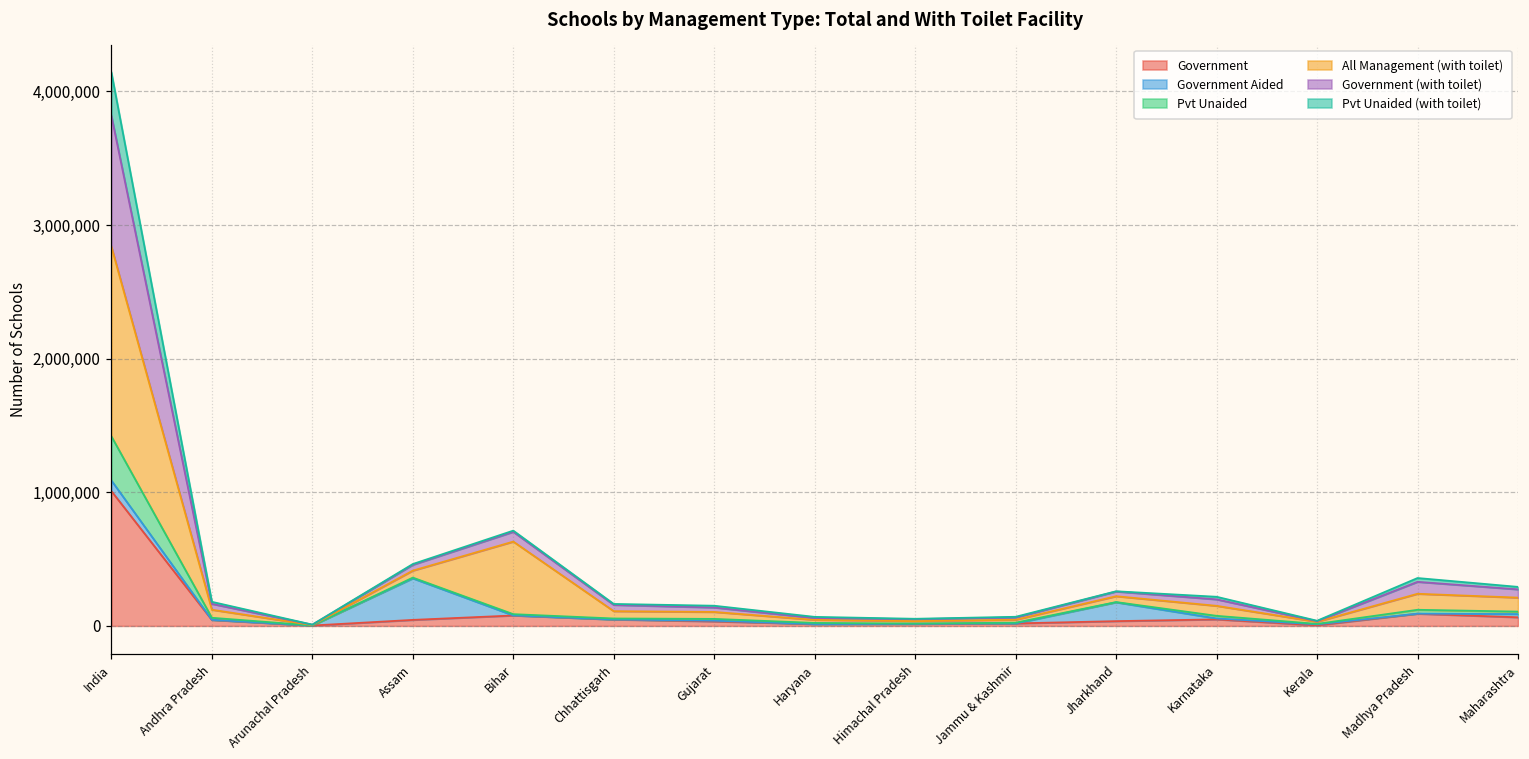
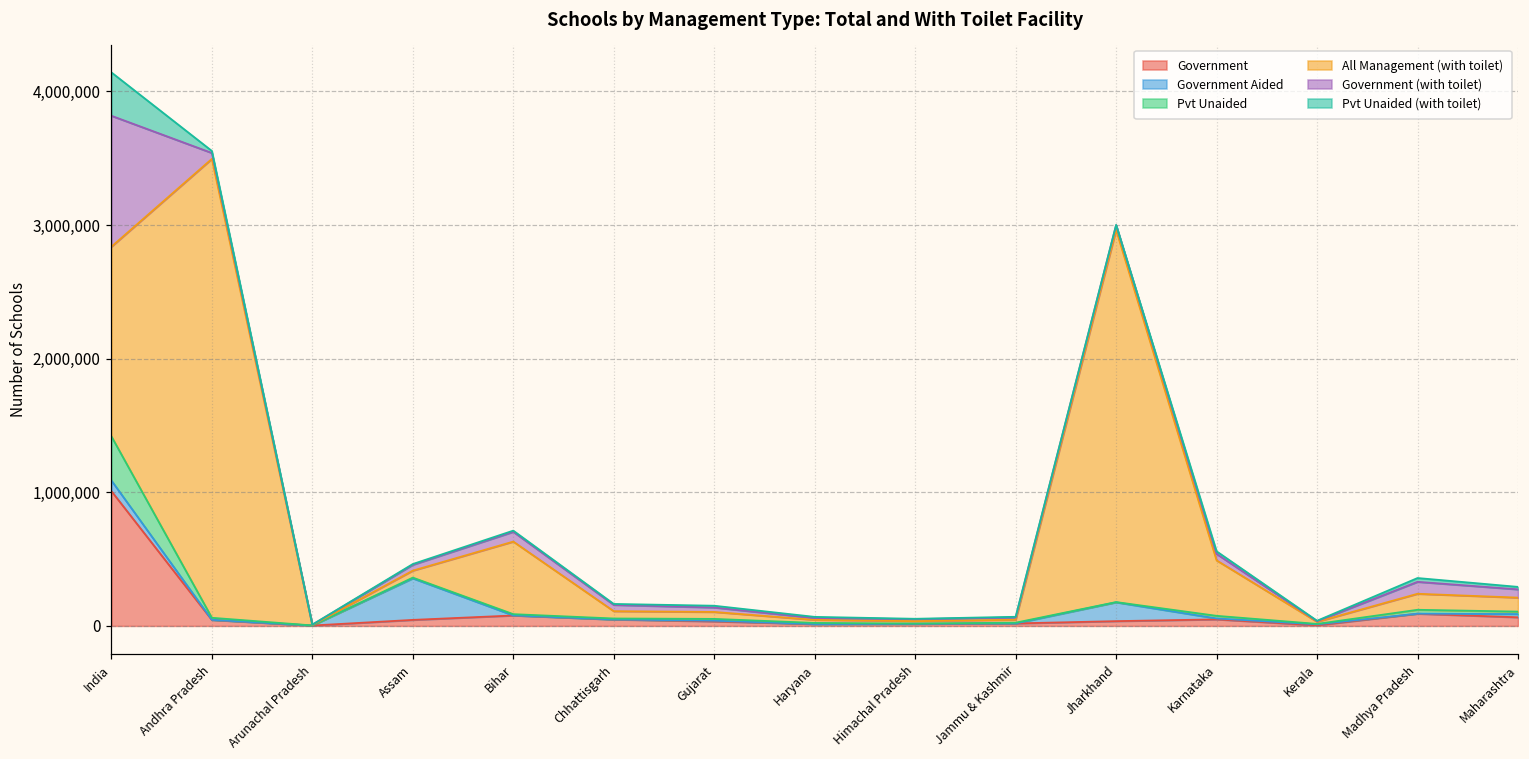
All Management (with toilet), Andhra Pradesh: 60,000 -> 3,430,000
All Management (with toilet), Jharkhand: 40,000 -> 2,790,000
All Management (with toilet), Karnataka: 70,000 -> 410,000
